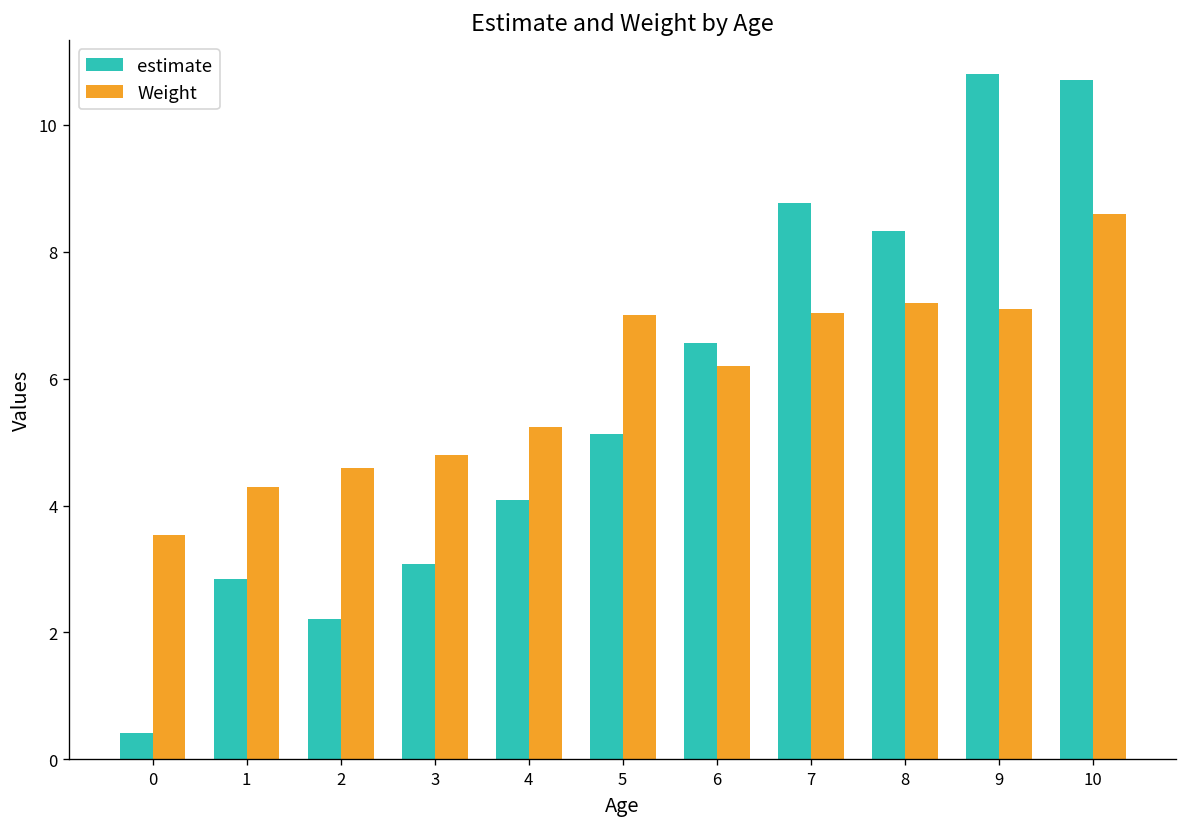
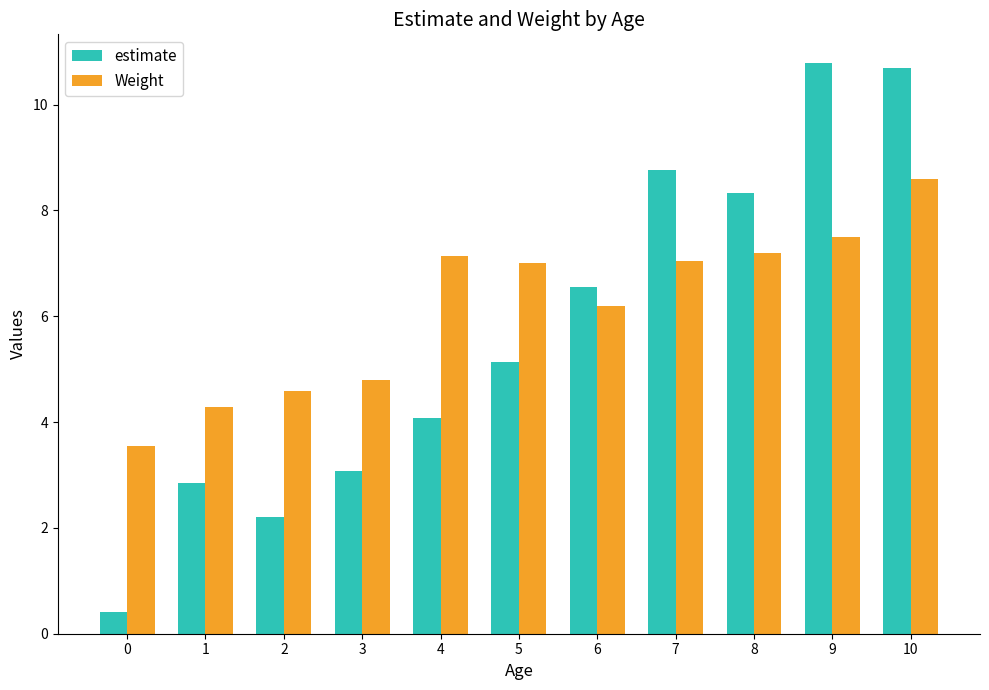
Weight, 4: 5.2 -> 7.1
Weight, 9: 7.1 -> 7.5
